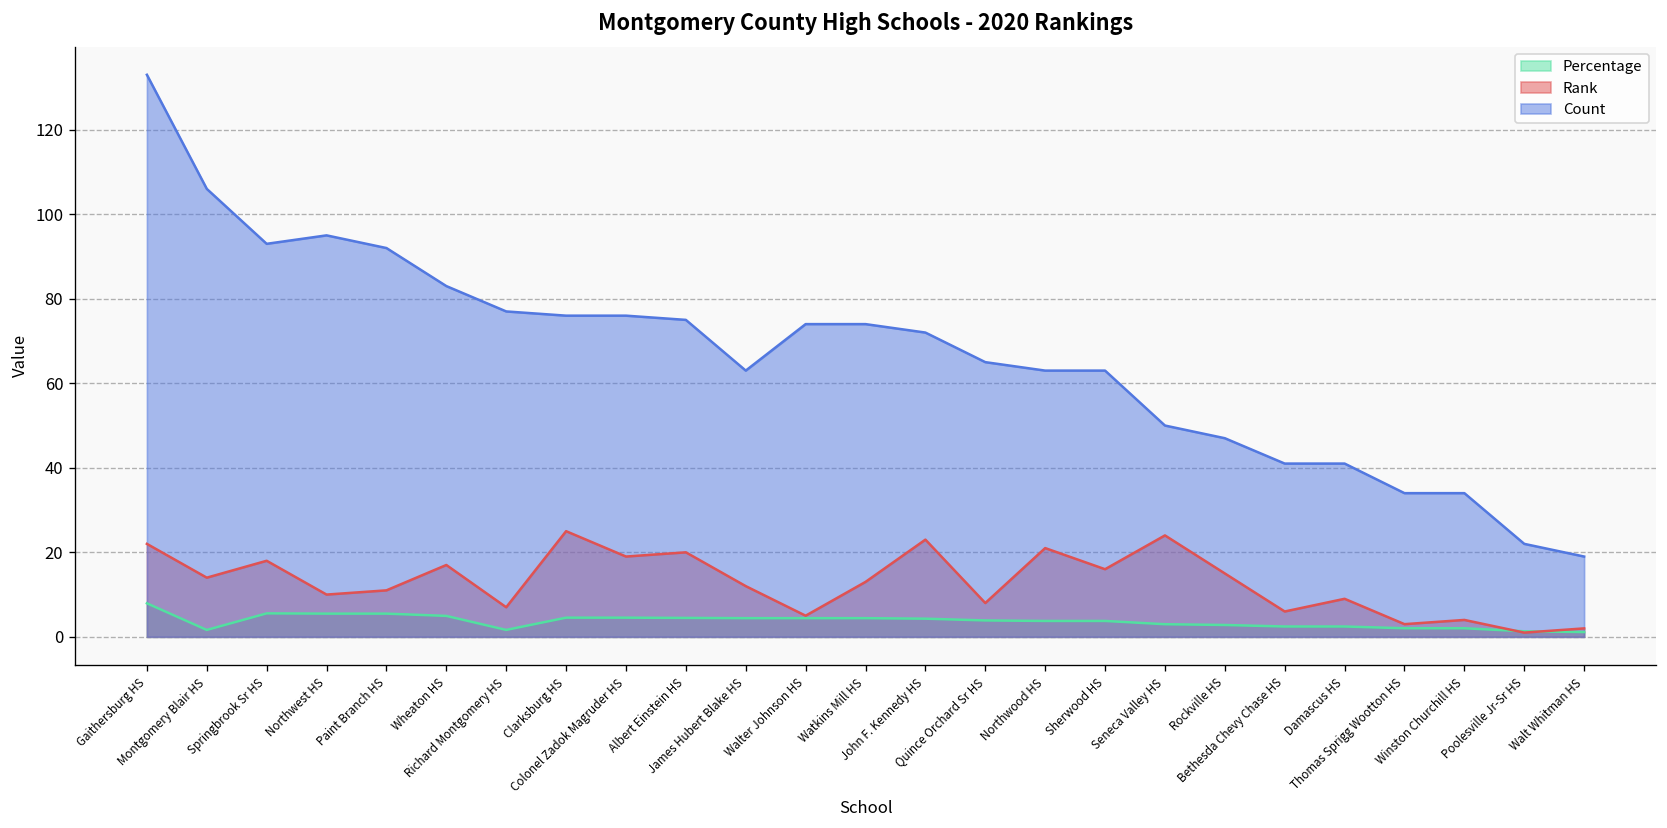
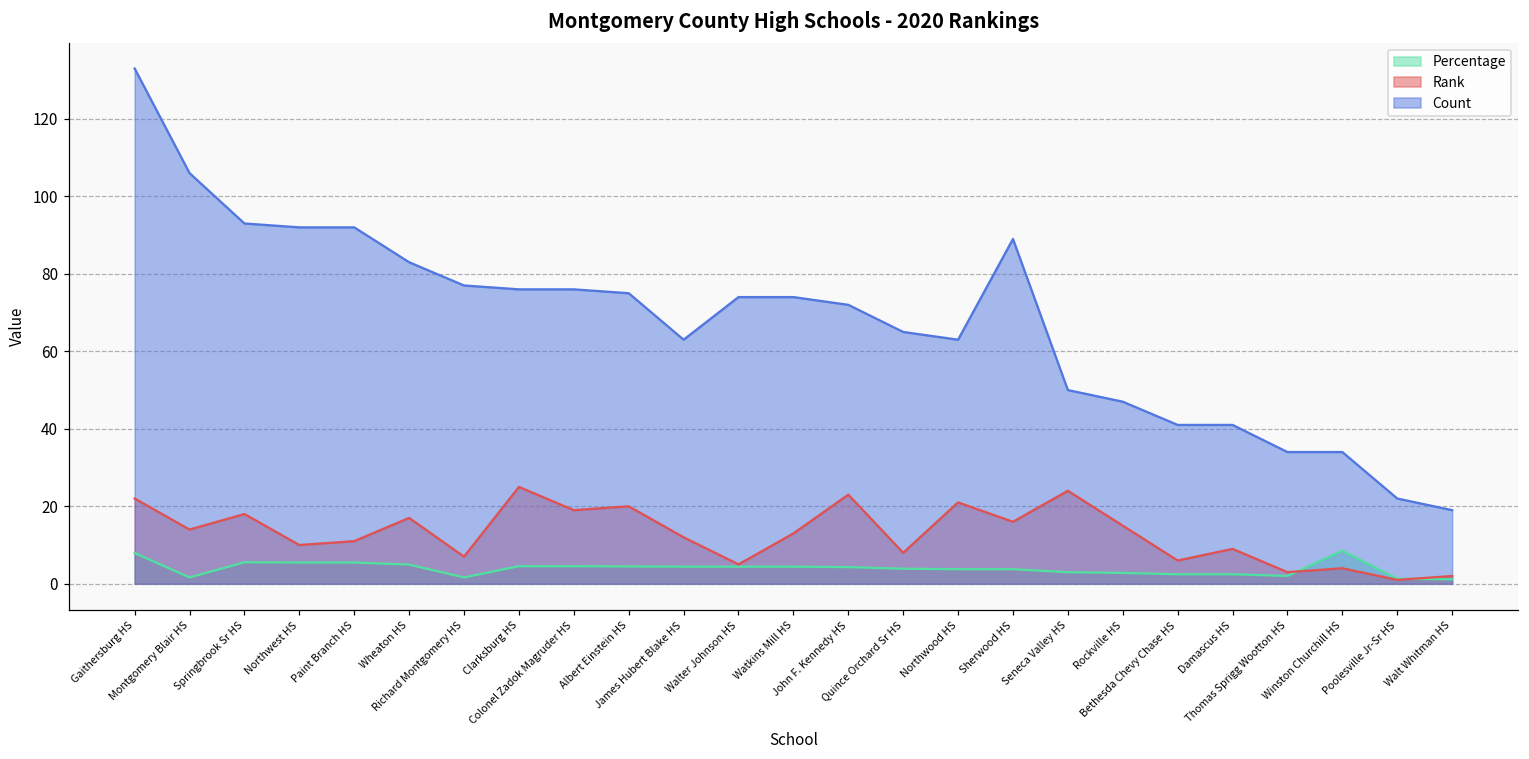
Count, Northwest HS: 95 -> 92
Count, Sherwood HS: 63 -> 89
Percentage, Winston Churchill HS: 2 -> 9
